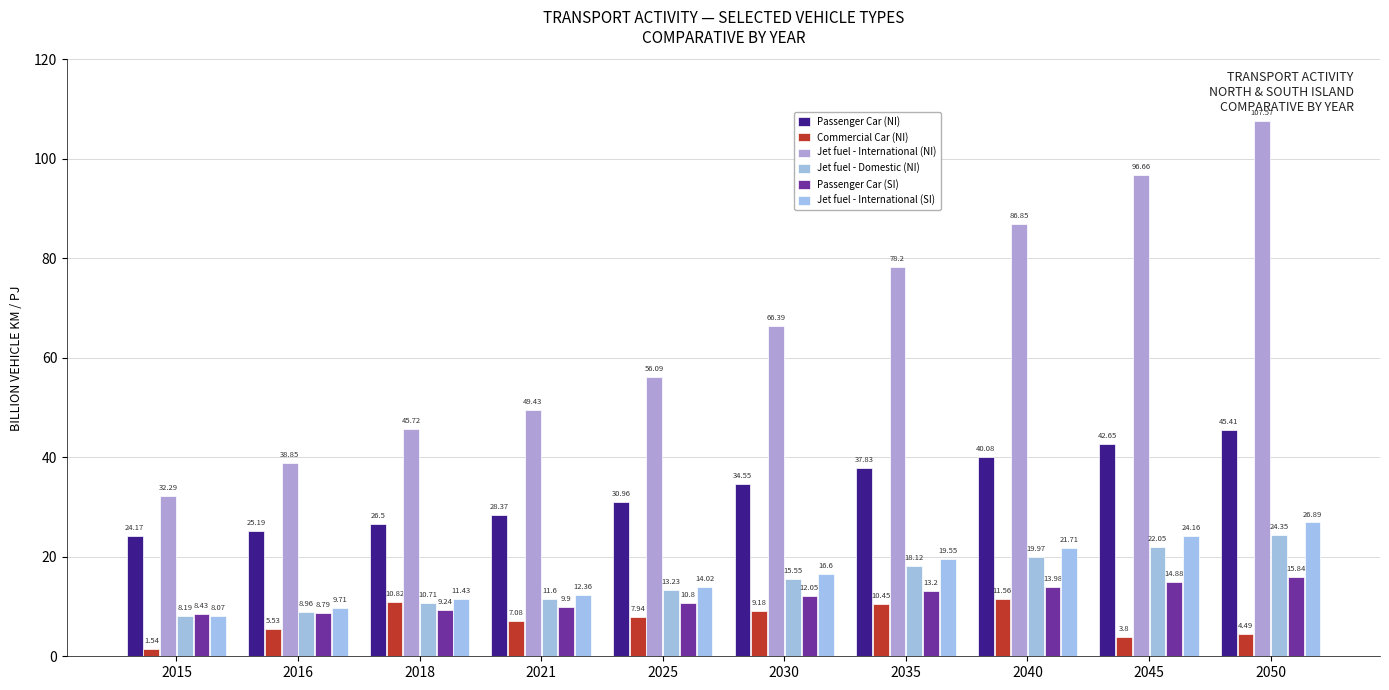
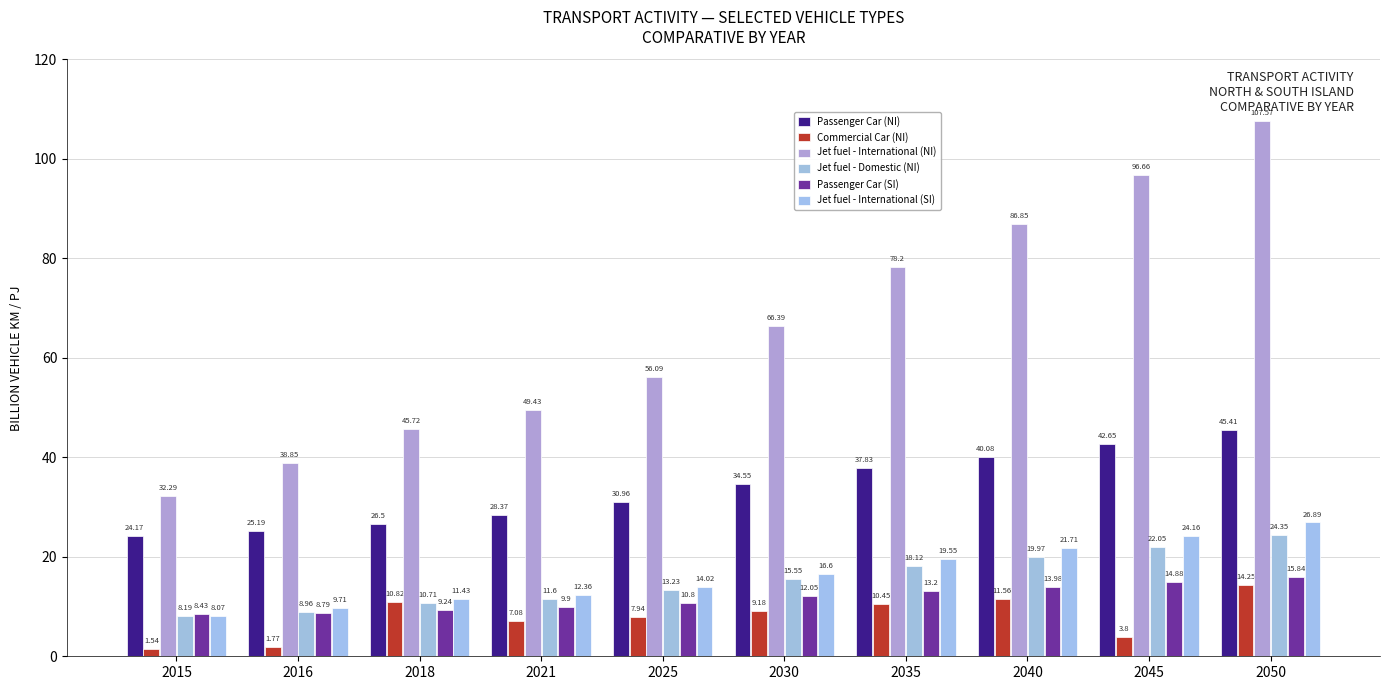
Commercial Car (NI), 2016: 5.53 -> 1.77
Commercial Car (NI), 2050: 4.49 -> 14.25
